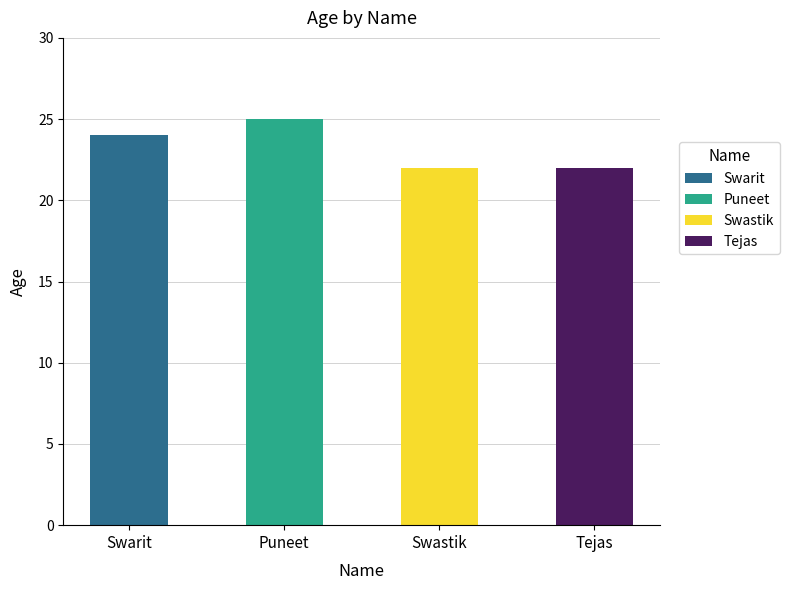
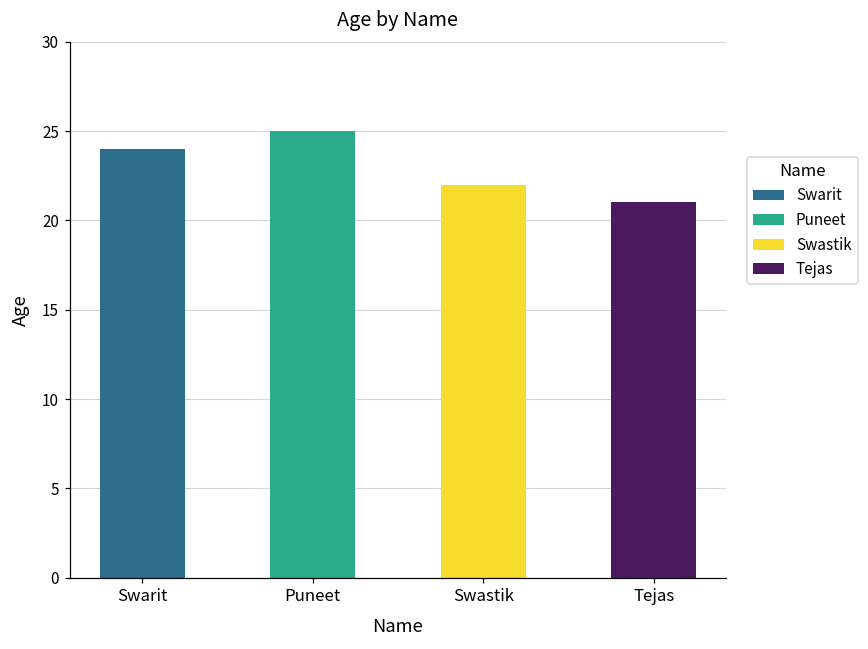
Tejas: 22 -> 21
